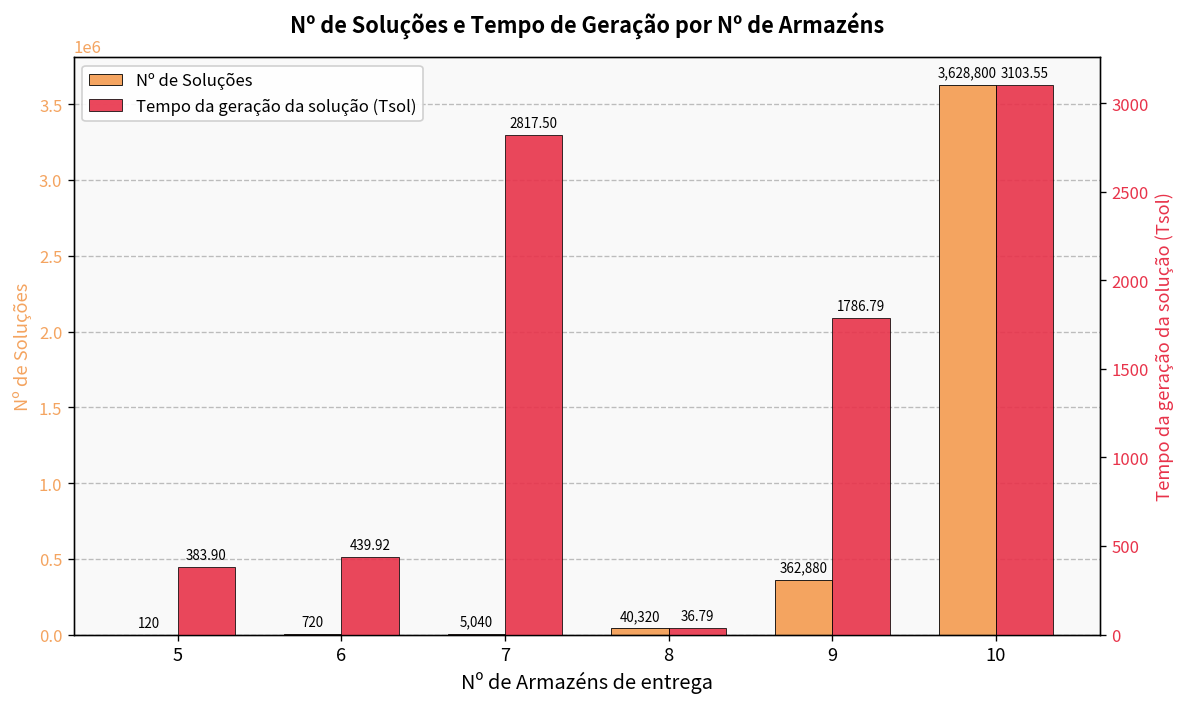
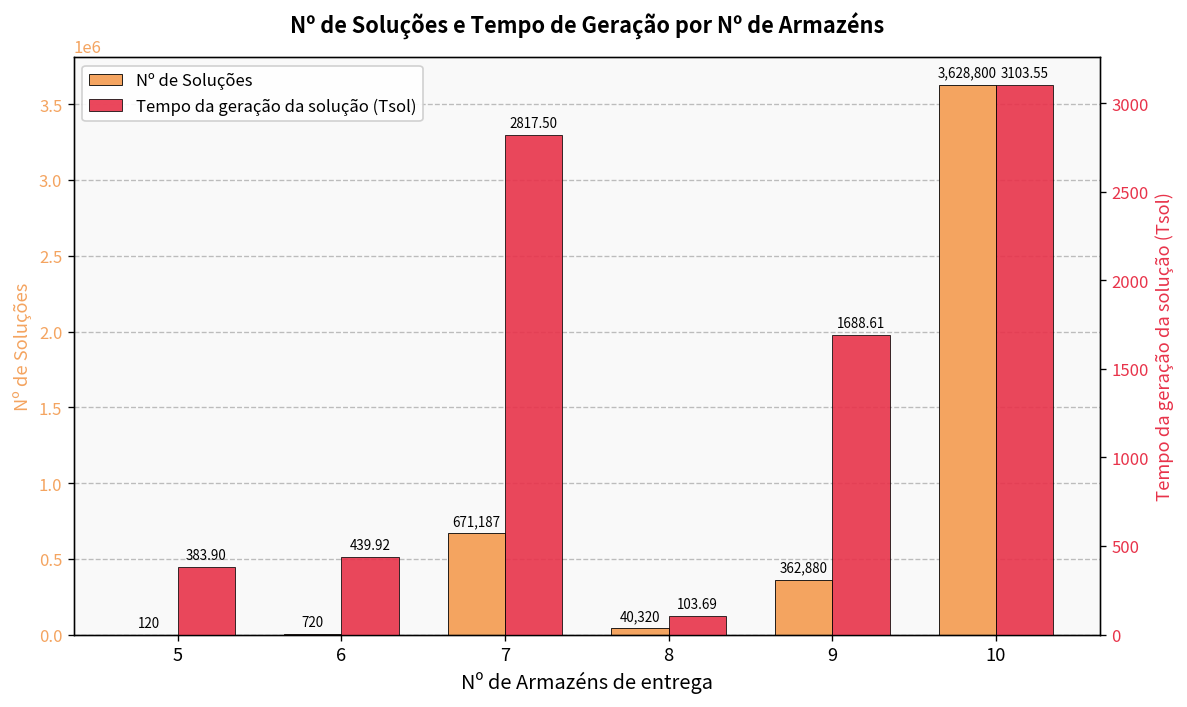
Nº de Soluções, 7: 5,040 -> 671,187
Tempo da geração da solução (Tsol), 8: 36.79 -> 103.69
Tempo da geração da solução (Tsol), 9: 1786.79 -> 1688.61
